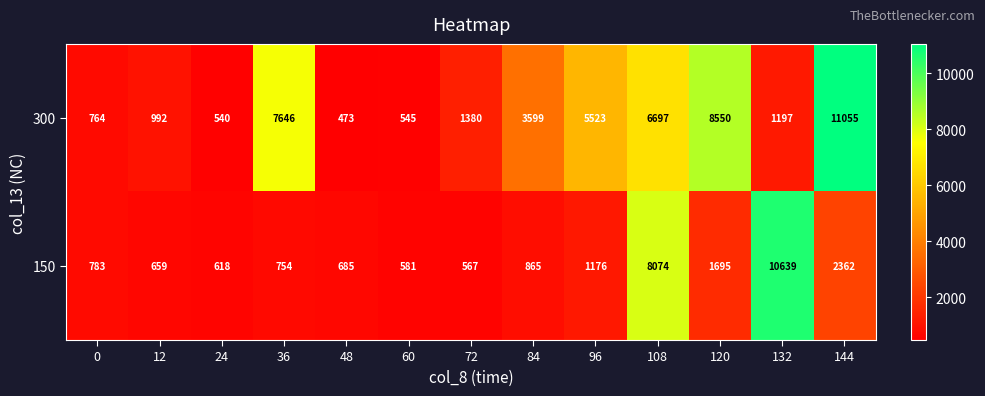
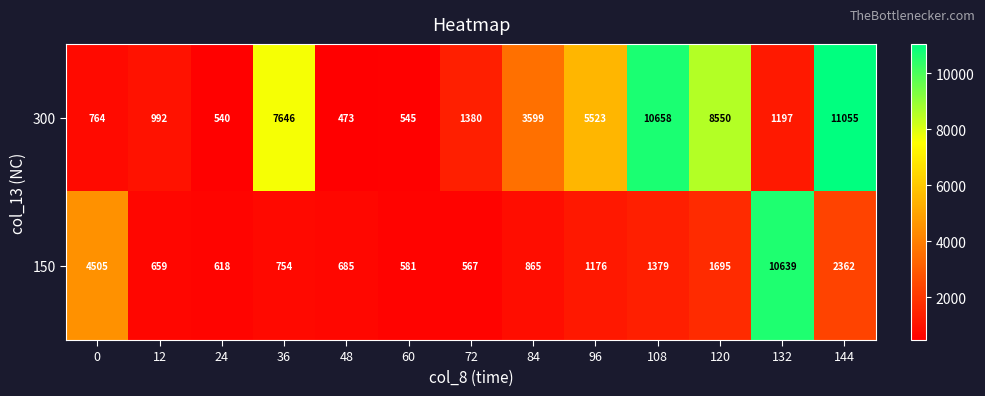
300, 108: 6697 -> 10658
150, 0: 783 -> 4505
150, 108: 8074 -> 1379
